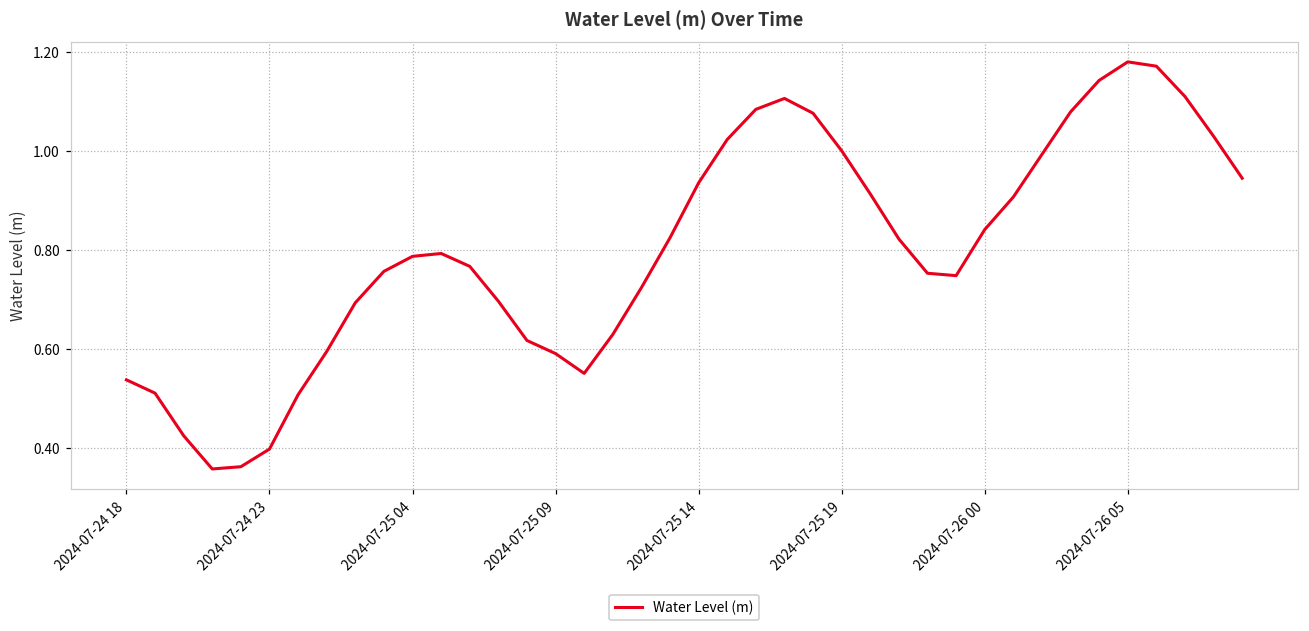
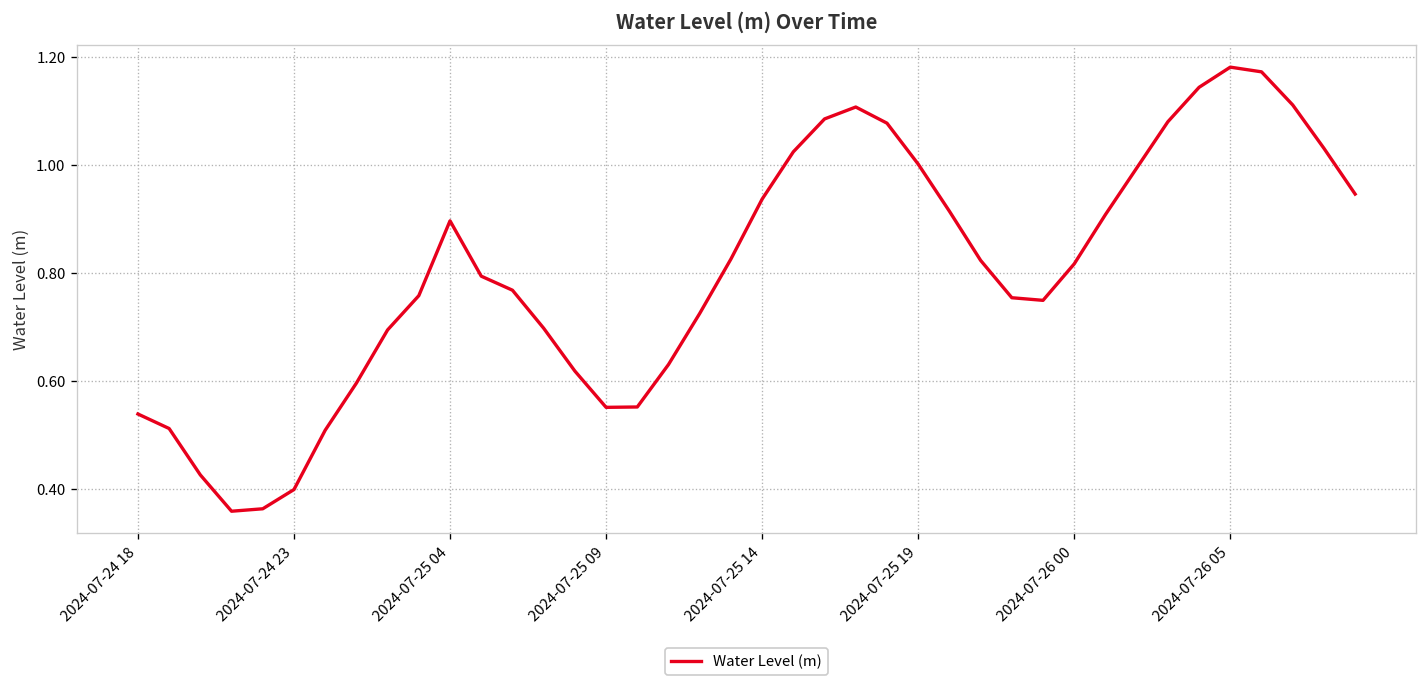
2024-07-25 04: 0.79 -> 0.90
2024-07-25 09: 0.59 -> 0.55
2024-07-26 00: 0.84 -> 0.82
